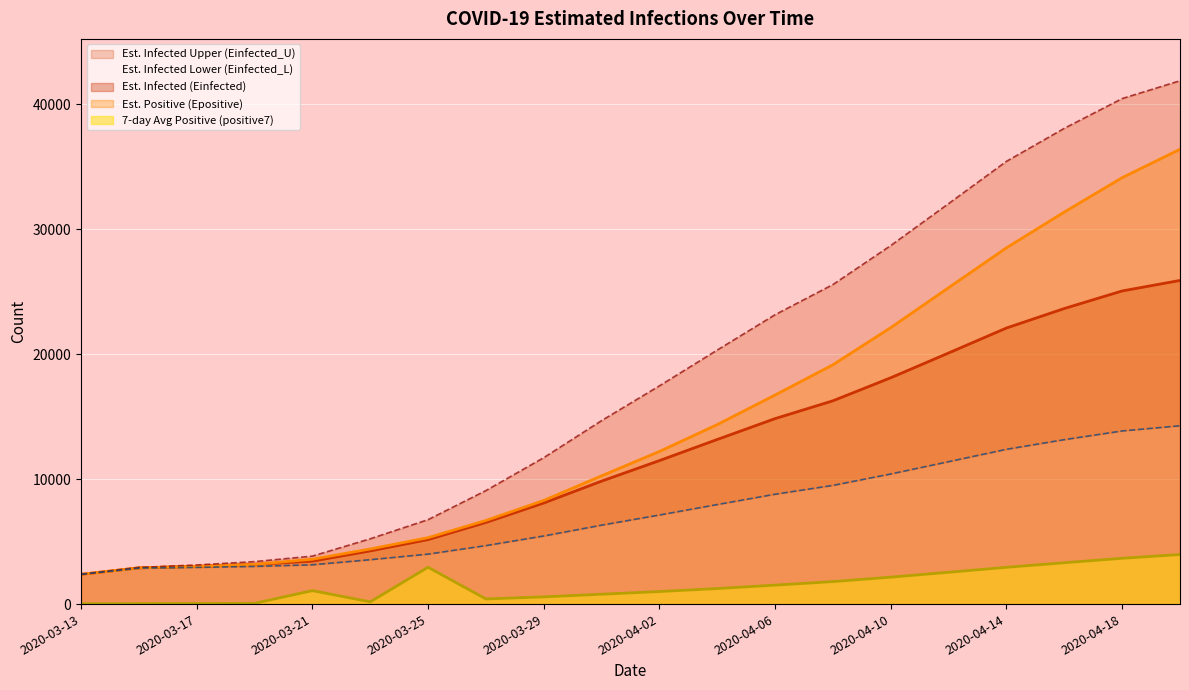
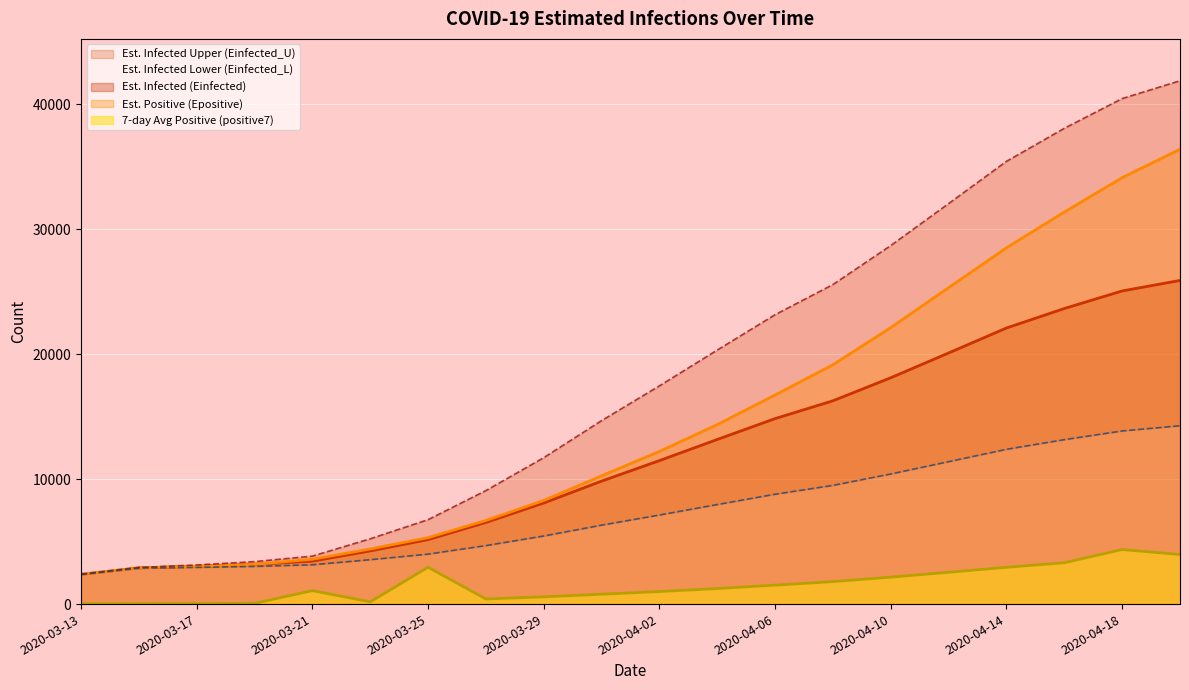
7-day Avg Positive (positive7), 2020-04-18: 3700 -> 4400
